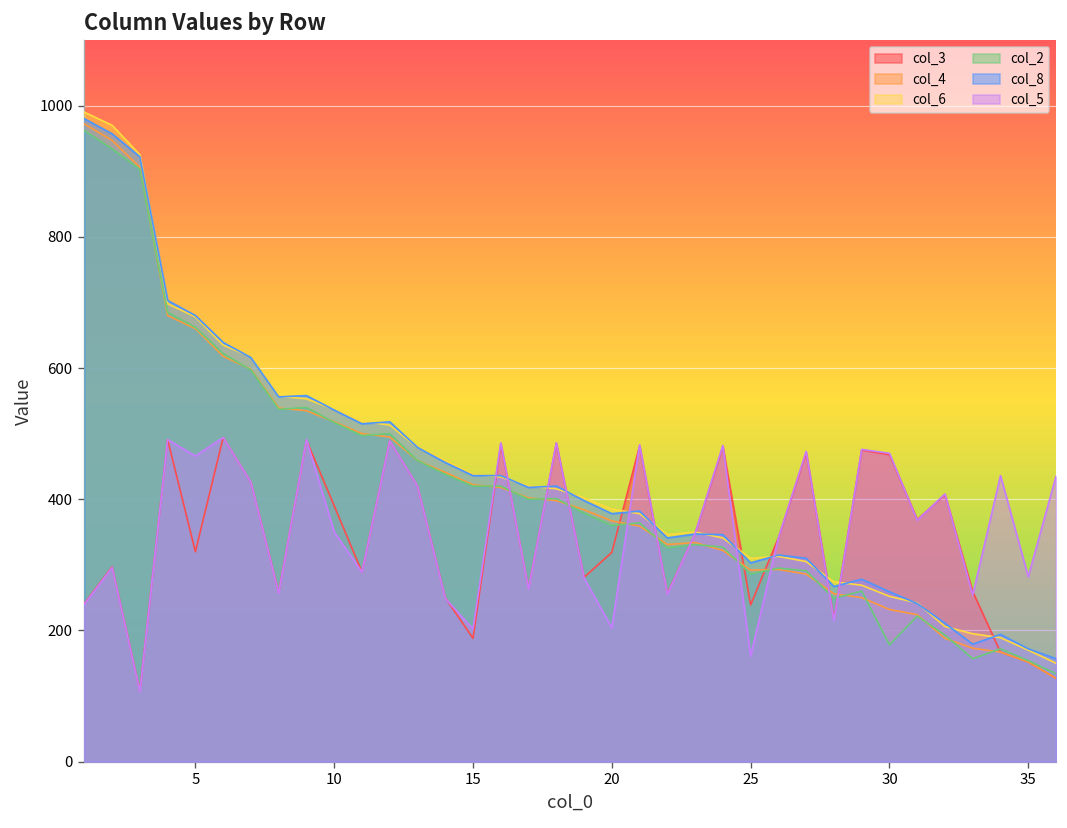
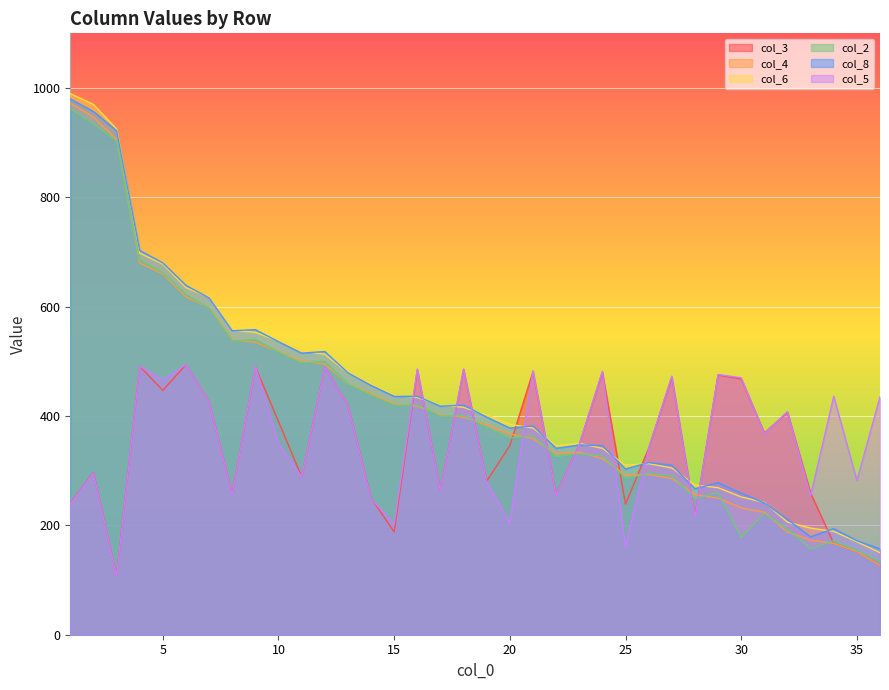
col_3, 5: 320 -> 450
col_3, 20: 320 -> 350
